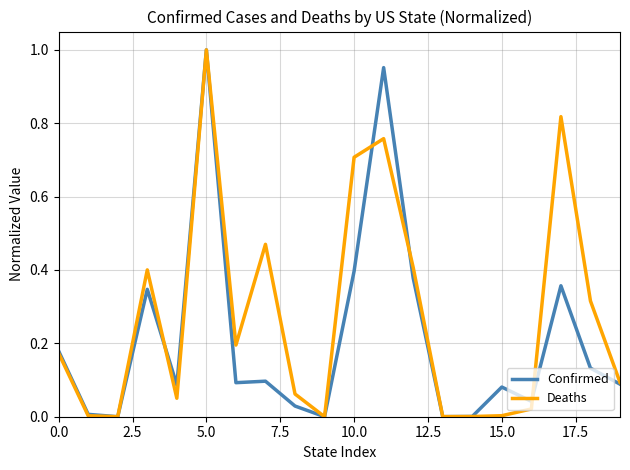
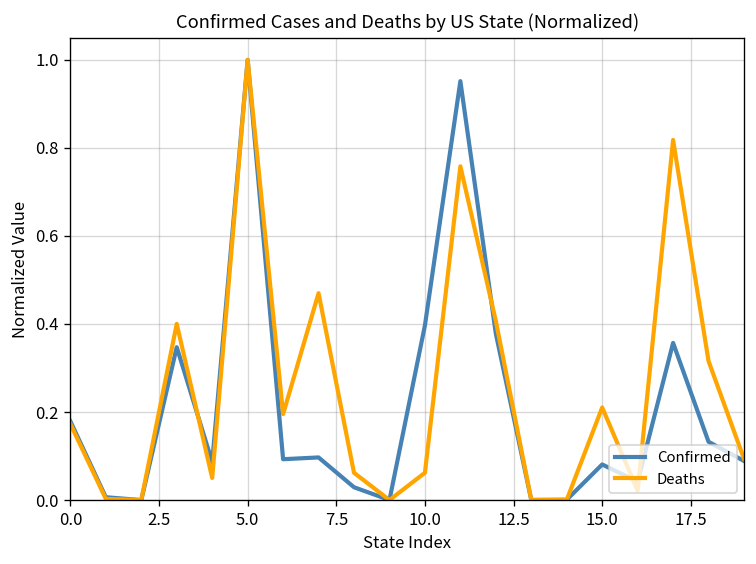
Deaths, 10.0: 0.71 -> 0.06
Deaths, 15.0: 0.00 -> 0.21
